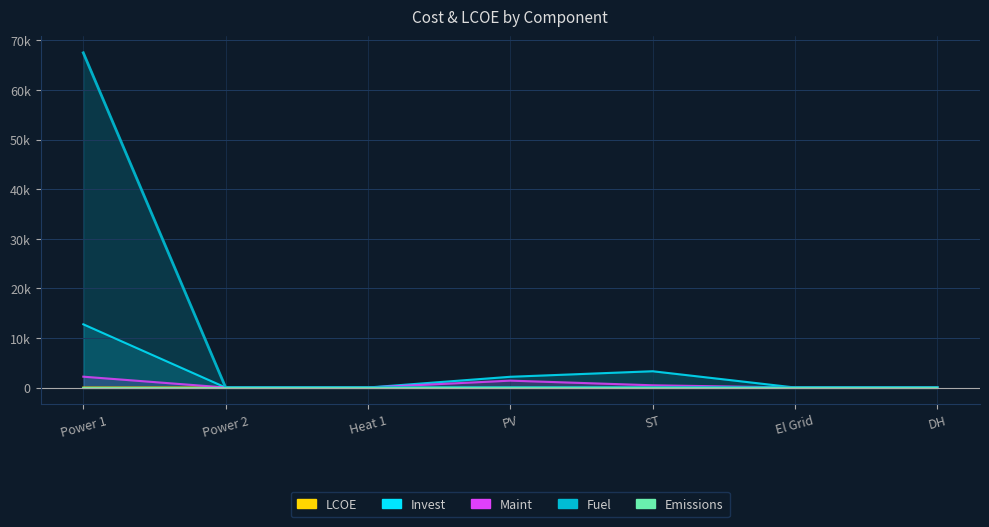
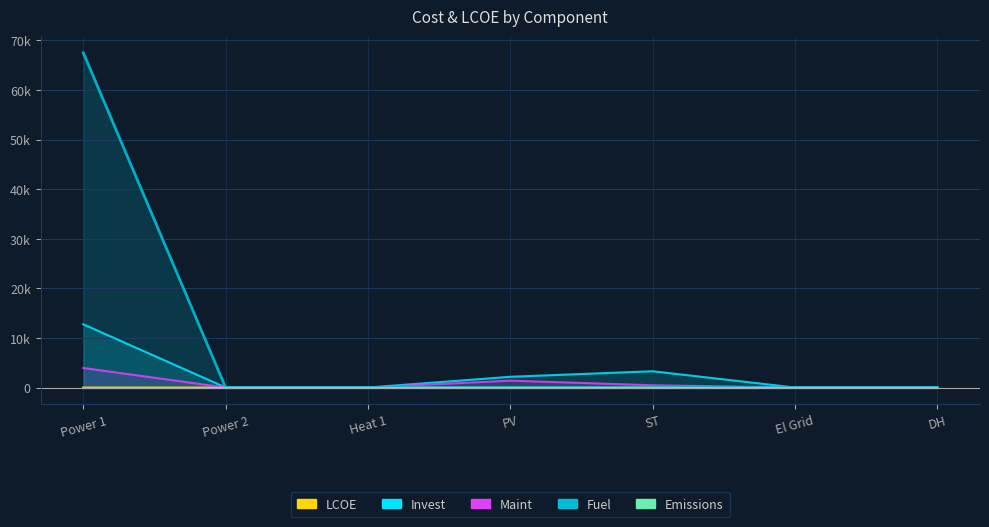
Maint, Power 1: 2000 -> 4000
